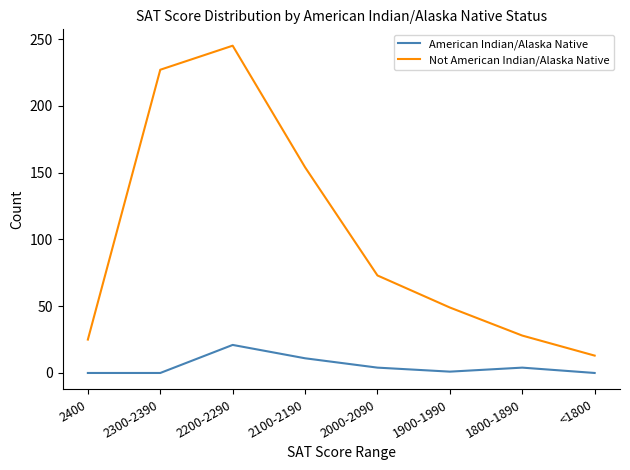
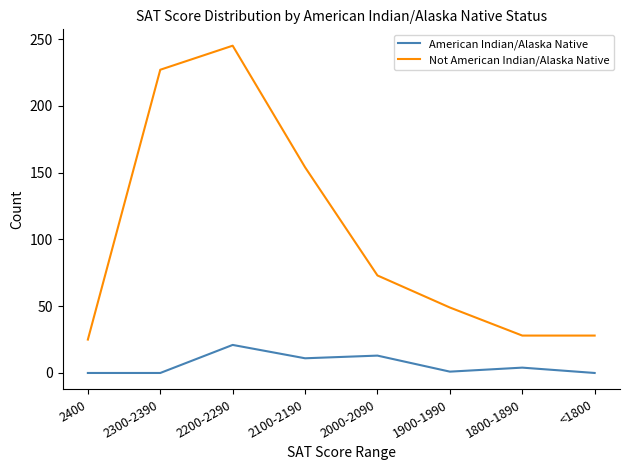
American Indian/Alaska Native, 2000-2090: 4 -> 13
Not American Indian/Alaska Native, <1800: 13 -> 28
